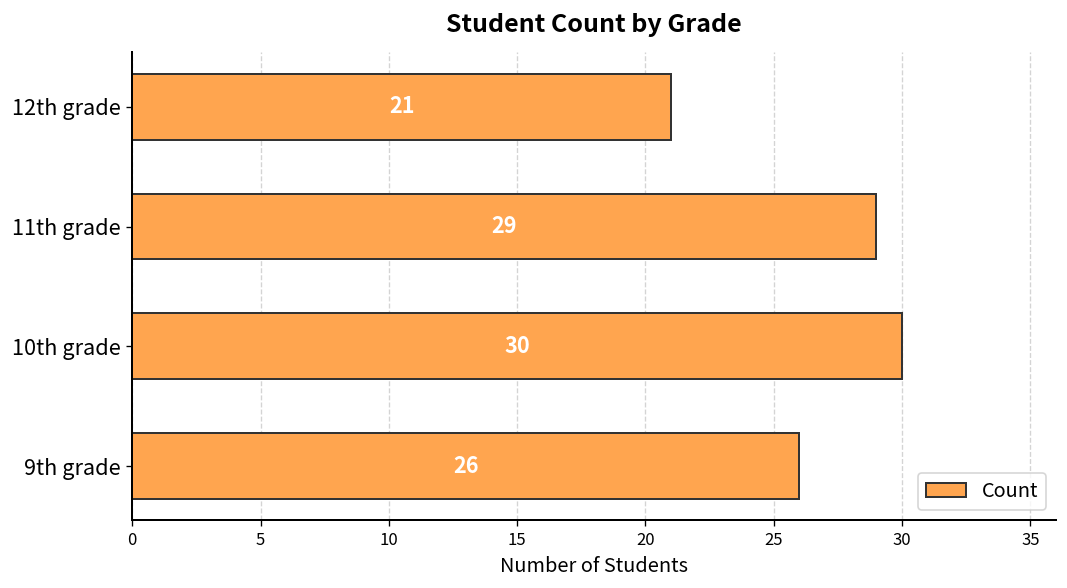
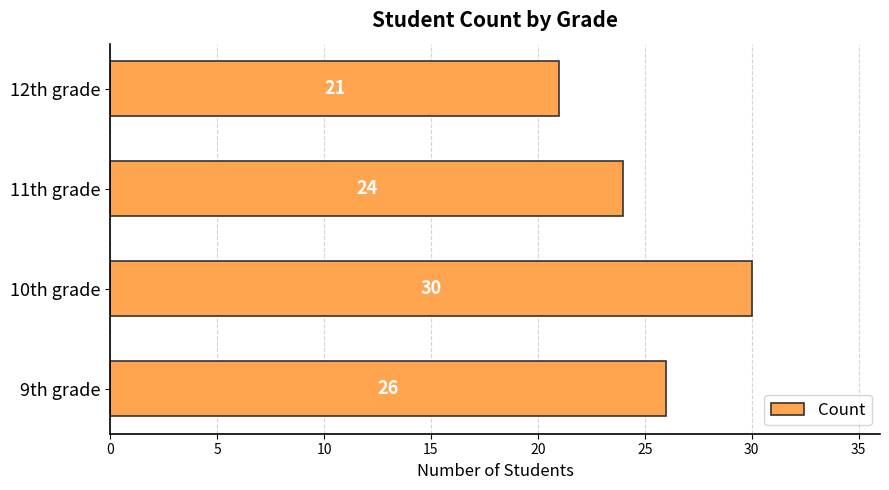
11th grade: 29 -> 24
